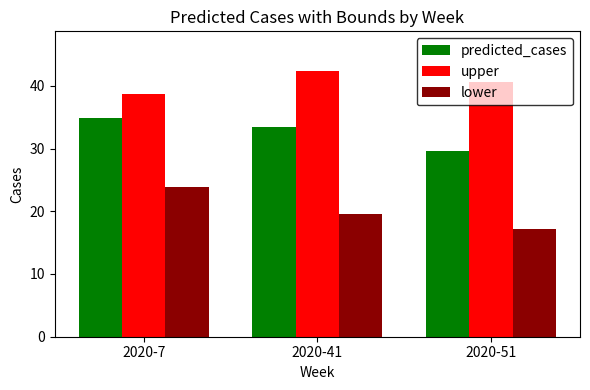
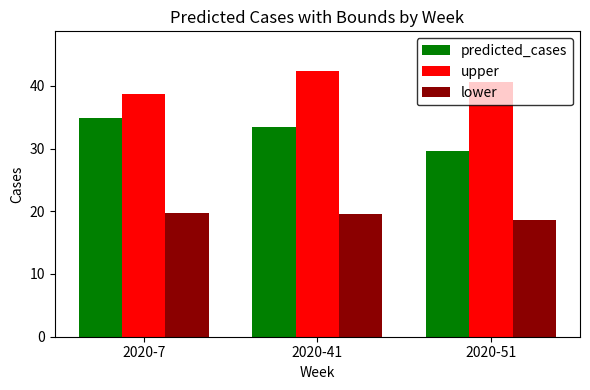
lower, 2020-7: 24 -> 20
lower, 2020-51: 17 -> 19
